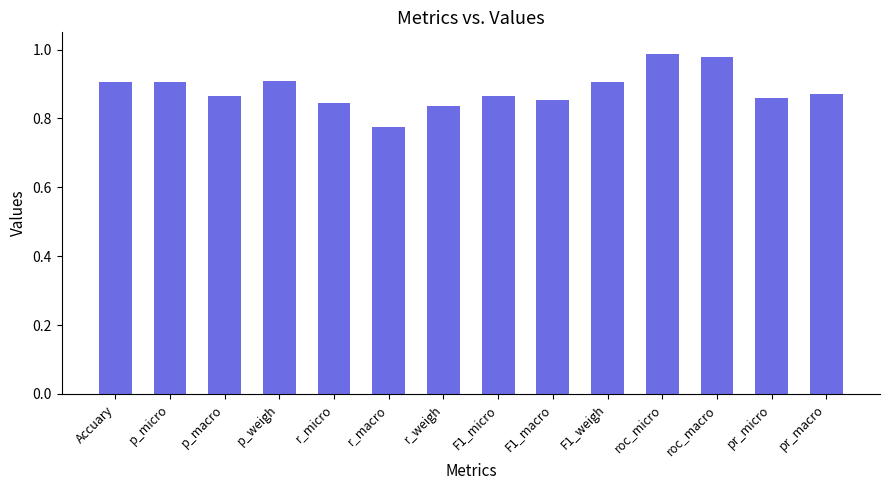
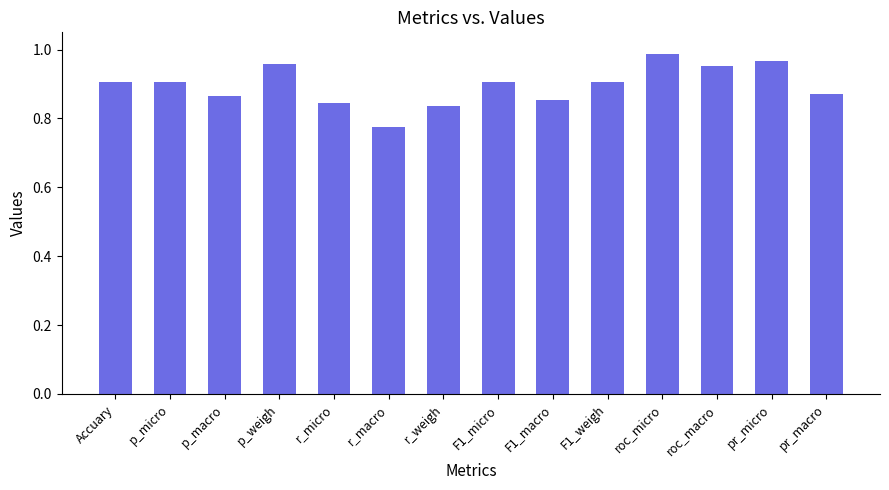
p_weigh: 0.91 -> 0.96
F1_micro: 0.86 -> 0.91
roc_macro: 0.98 -> 0.95
pr_micro: 0.86 -> 0.97
